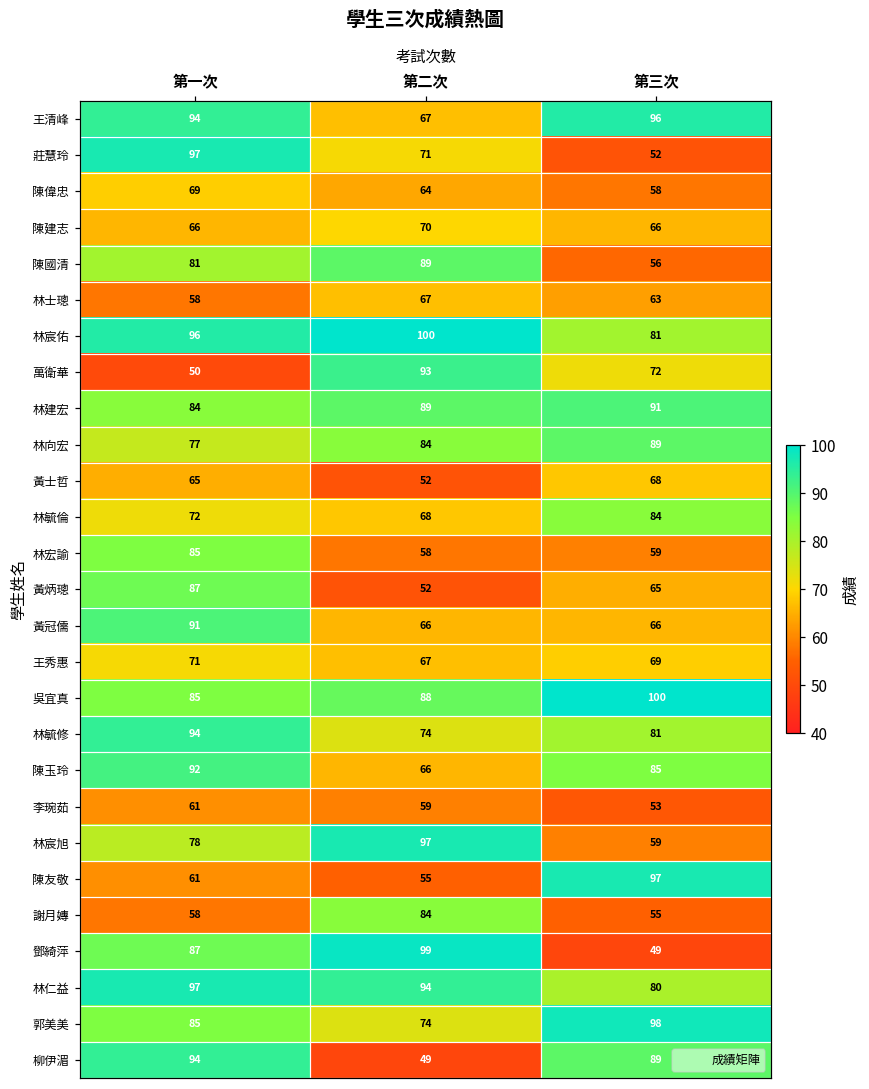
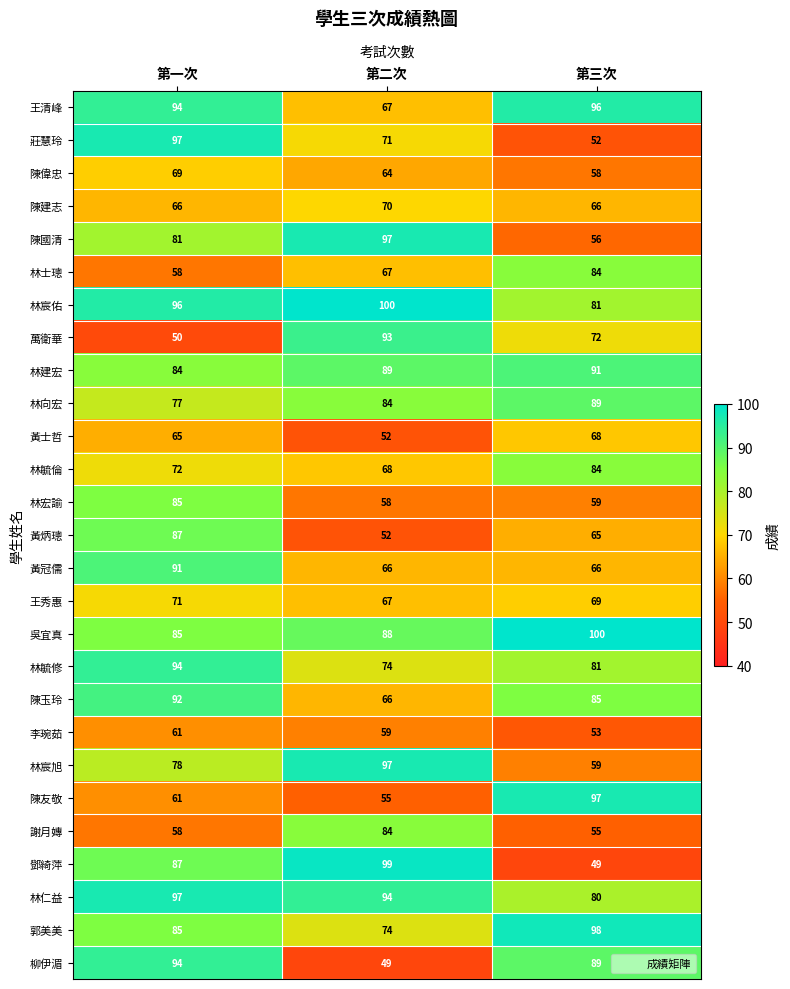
陳國清, 第二次: 89 -> 97
林士璁, 第三次: 63 -> 84
